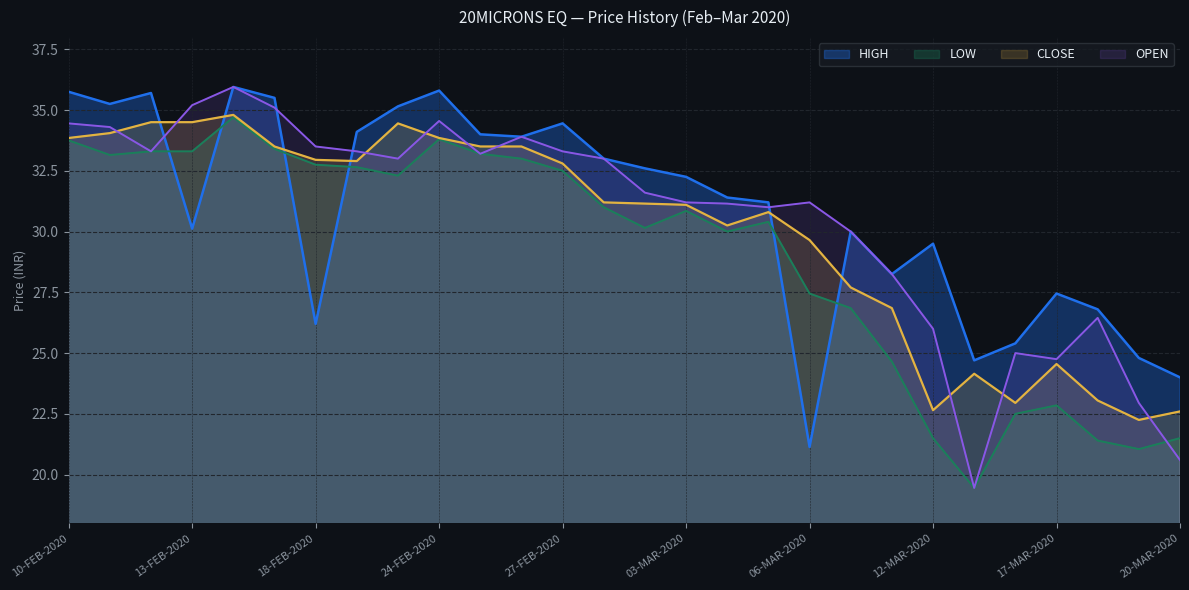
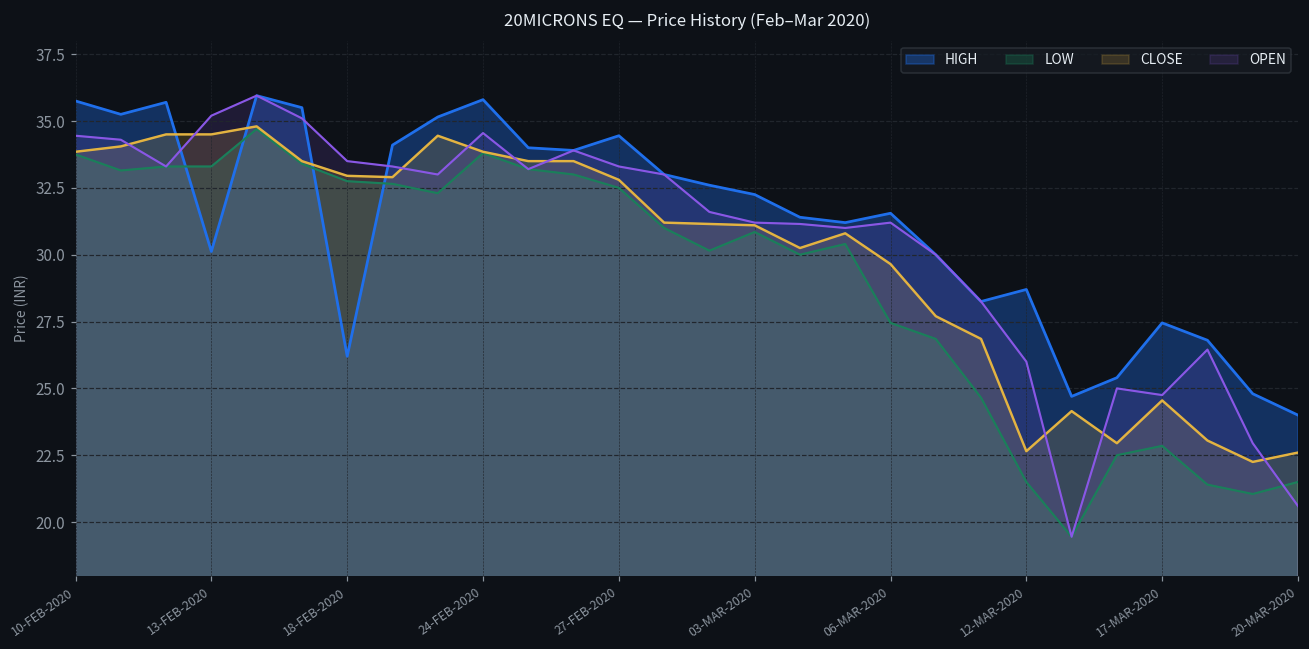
HIGH, 06-MAR-2020: 21.1 -> 31.6
HIGH, 12-MAR-2020: 29.5 -> 28.7
